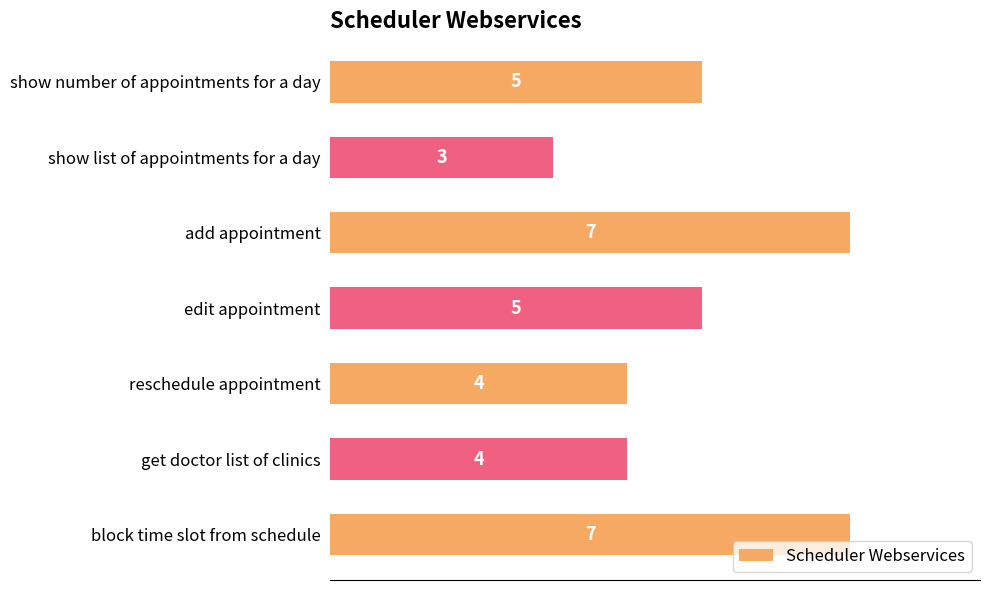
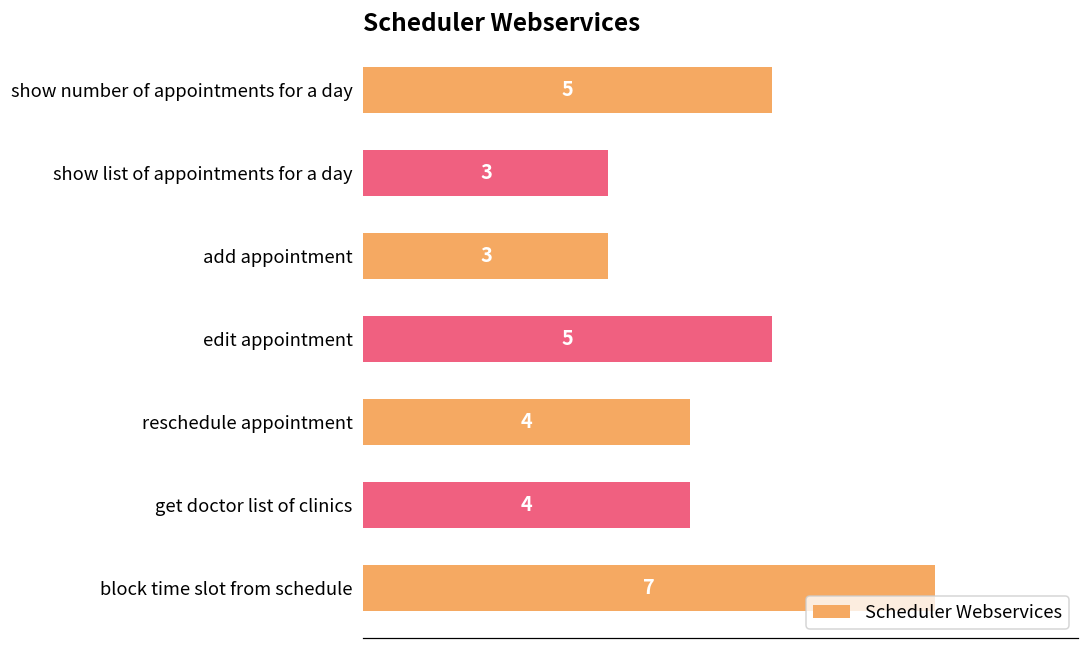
add appointment: 7 -> 3
